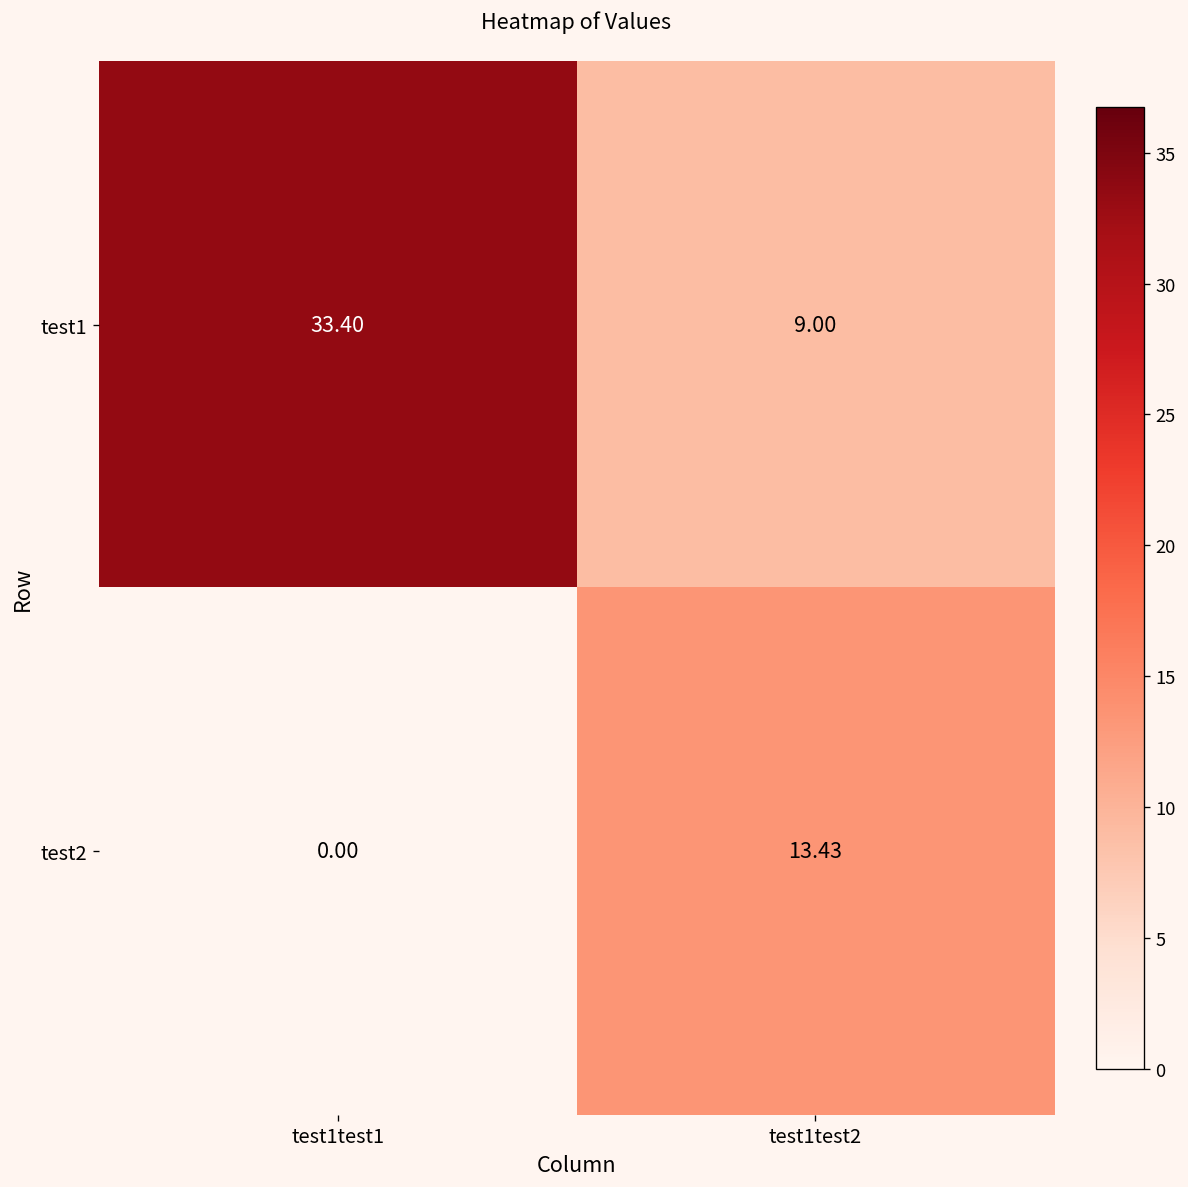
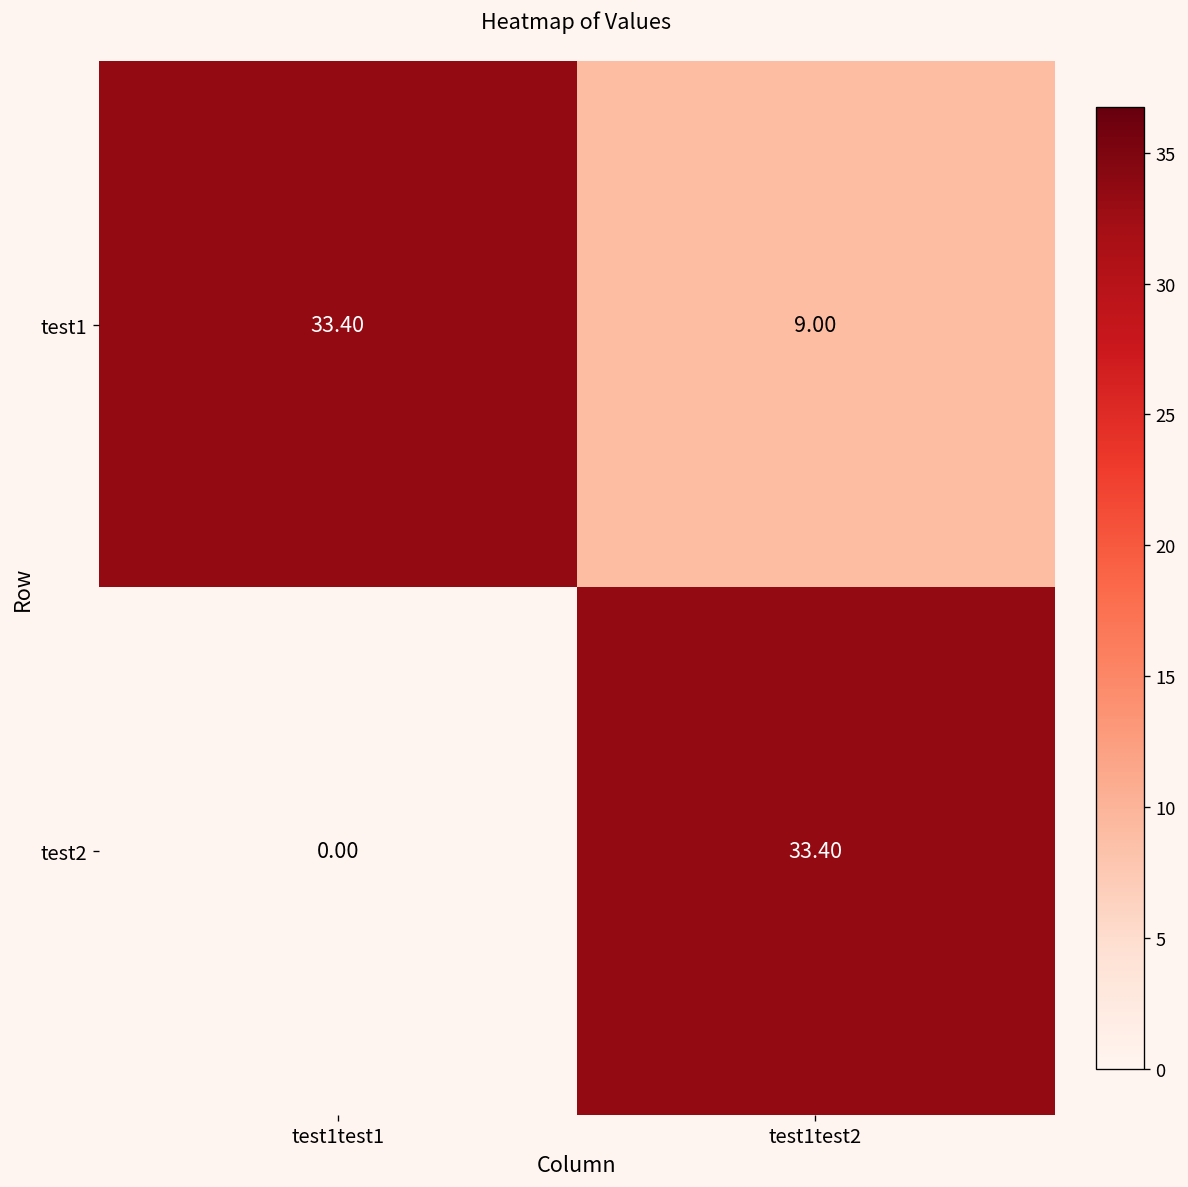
test2, test1test2: 13.43 -> 33.40
